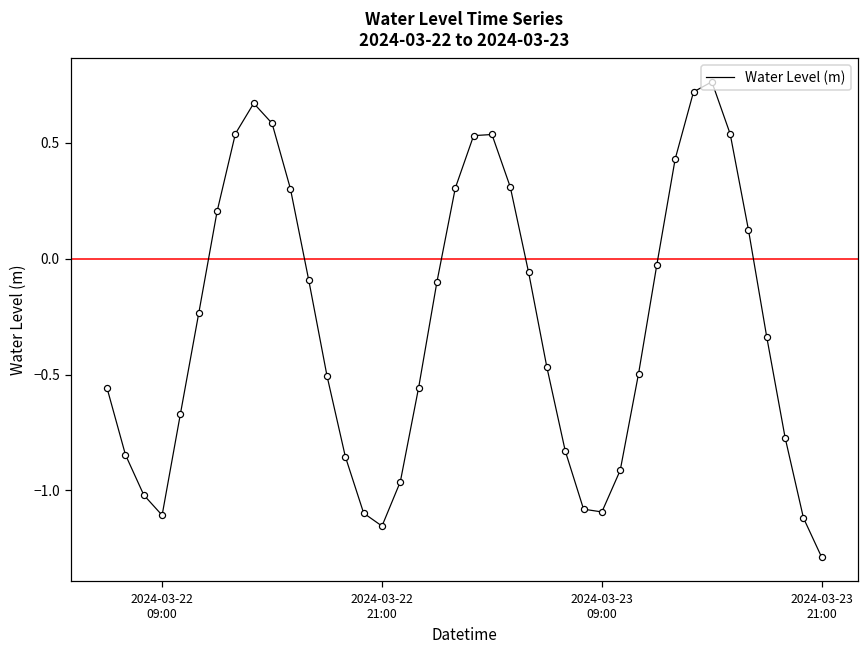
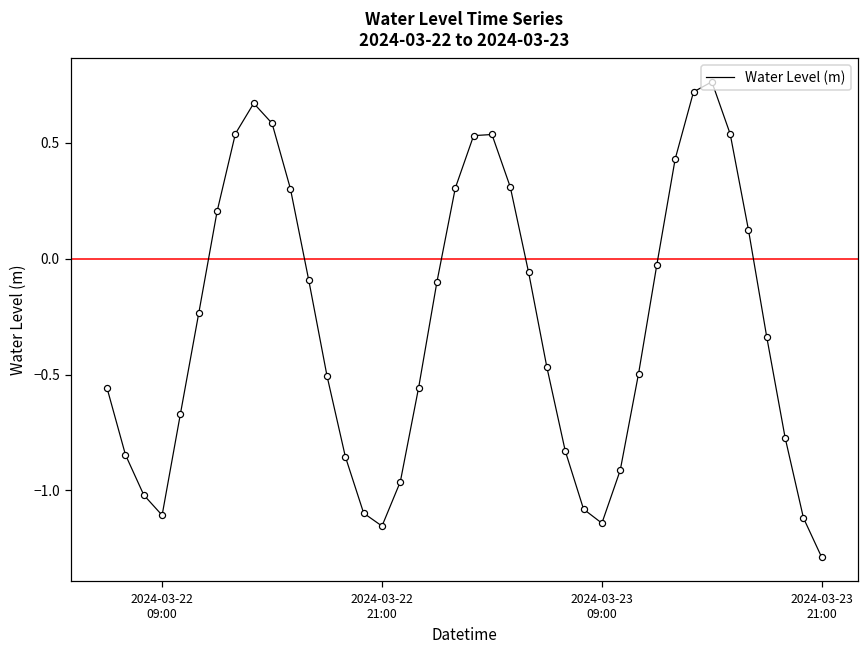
2024-03-23 09:00: -1.09 -> -1.14
